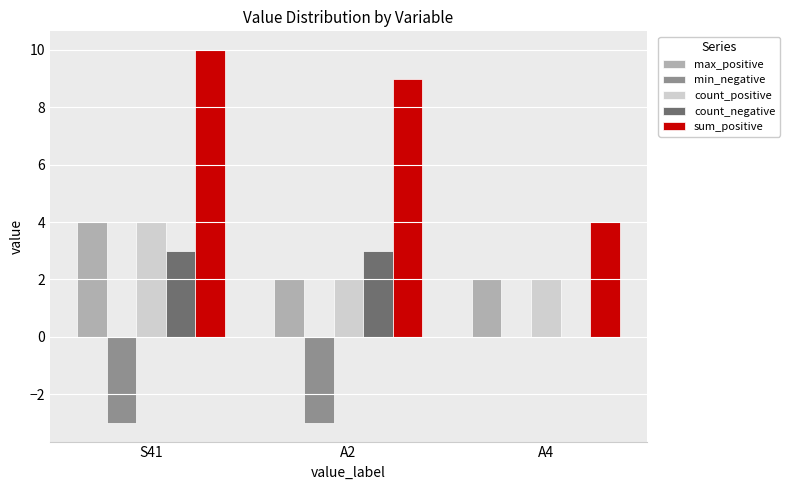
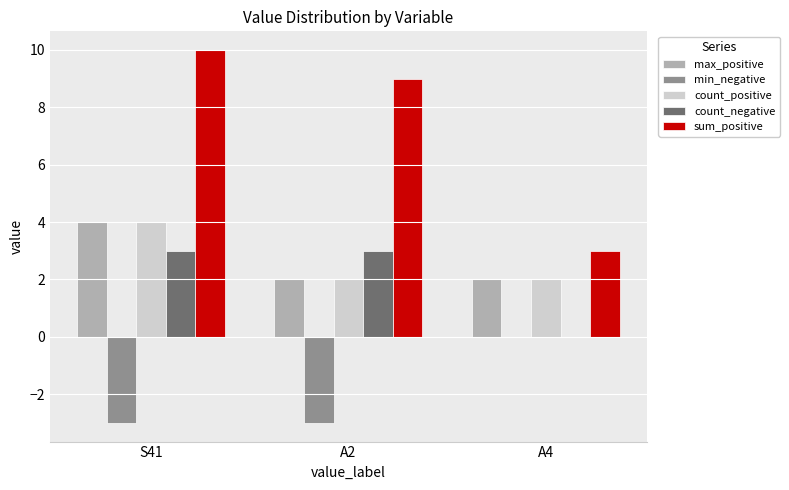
sum_positive, A4: 4 -> 3
